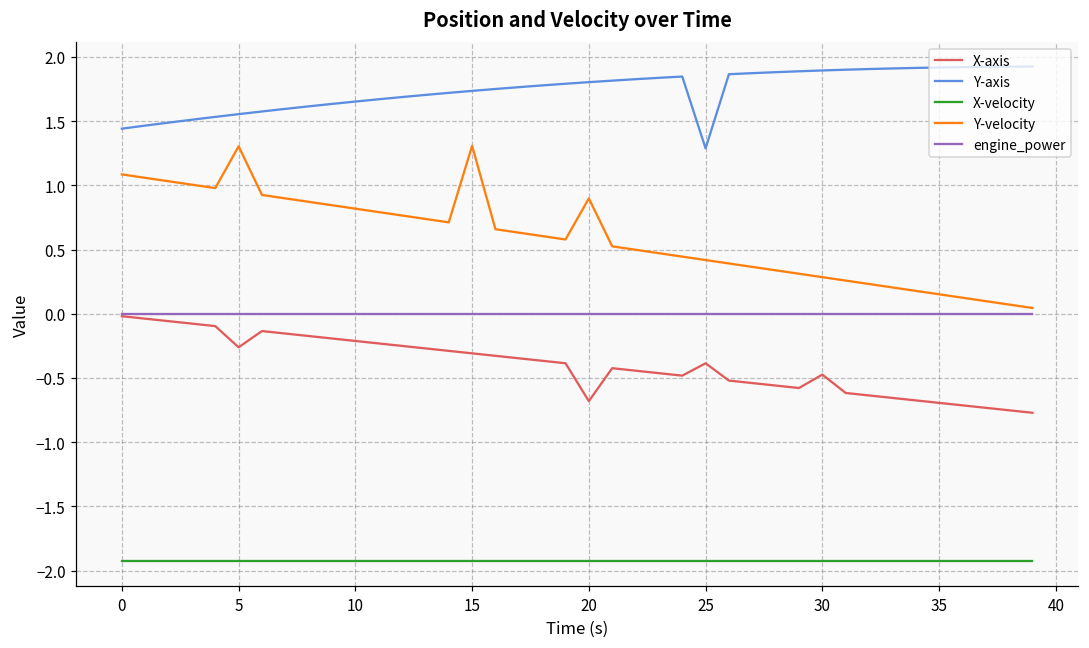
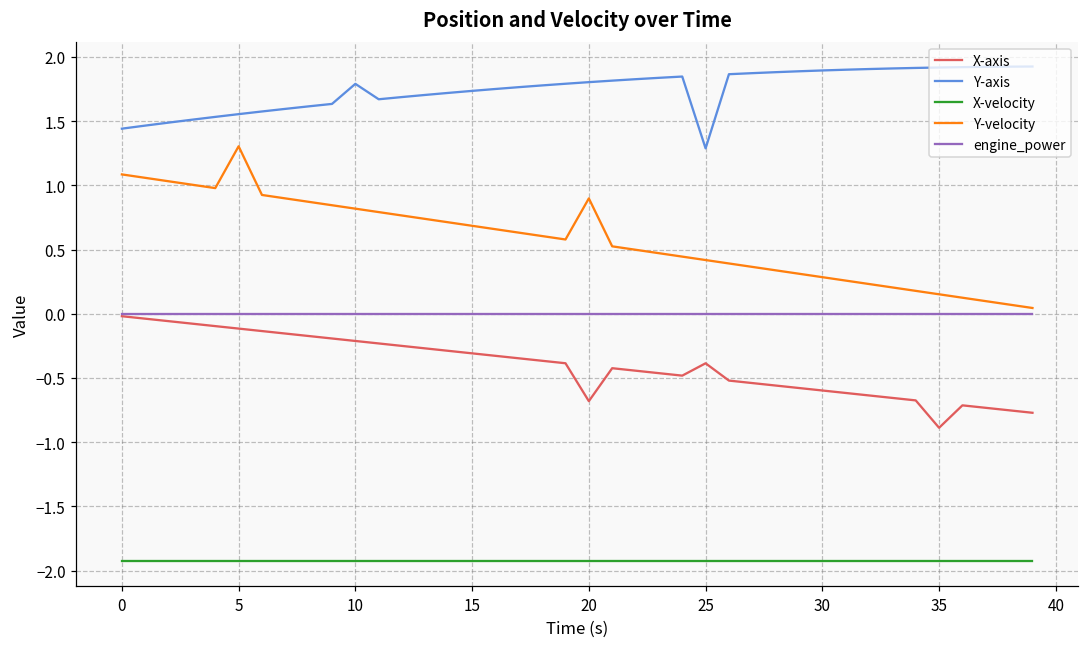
X-axis, 5: -0.26 -> -0.12
Y-axis, 10: 1.65 -> 1.79
Y-velocity, 15: 1.31 -> 0.68
X-axis, 30: -0.47 -> -0.60
X-axis, 35: -0.69 -> -0.89
